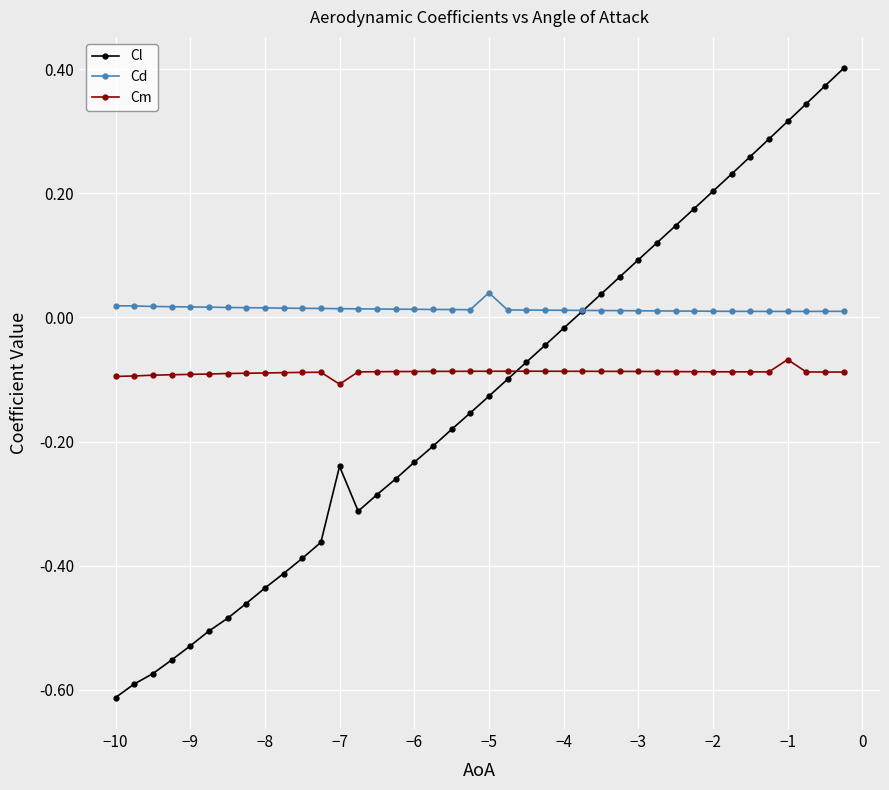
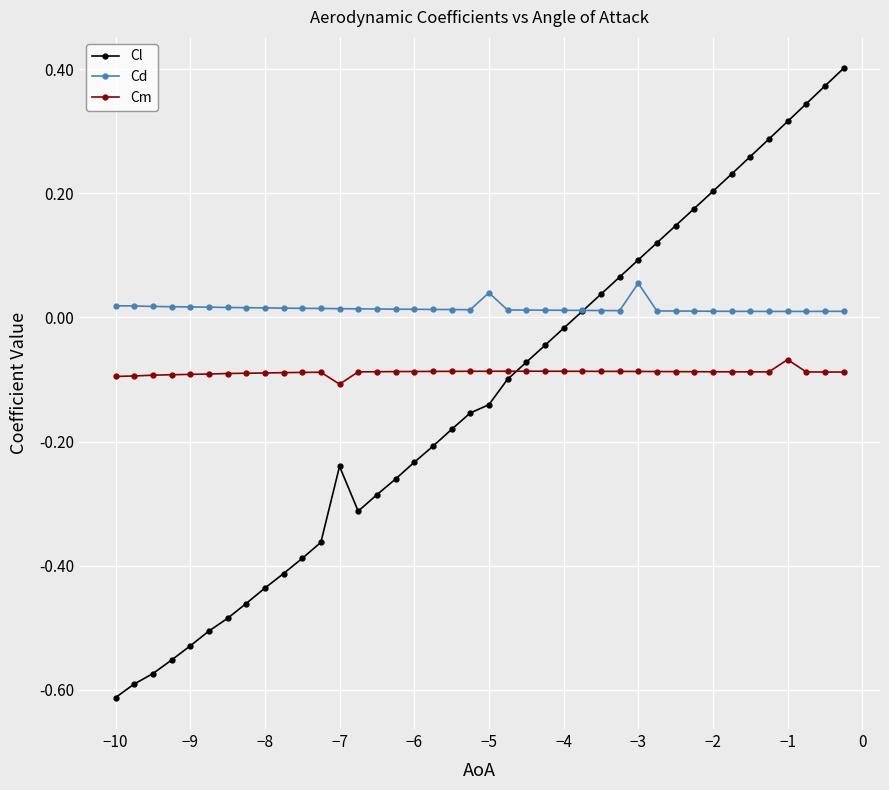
Cl, −5: -0.13 -> -0.14
Cd, −3: 0.01 -> 0.06
